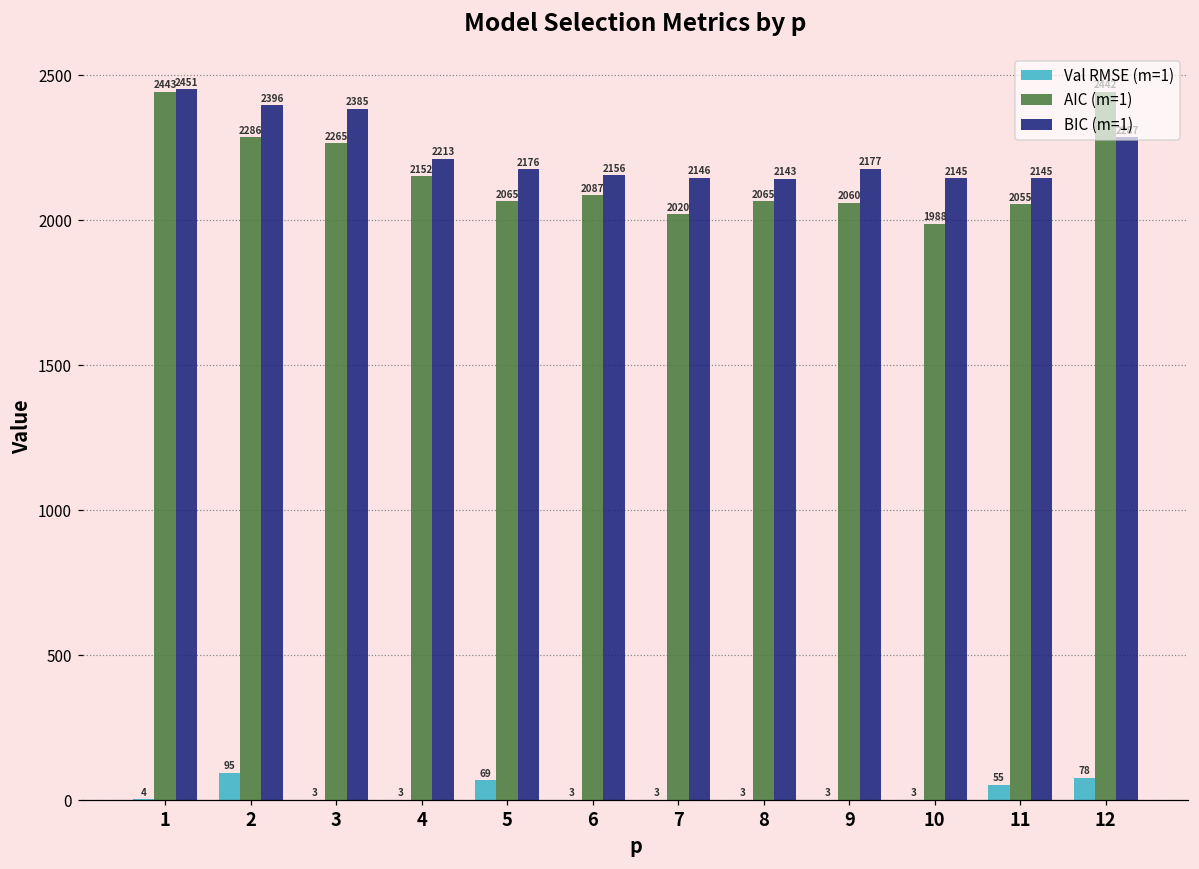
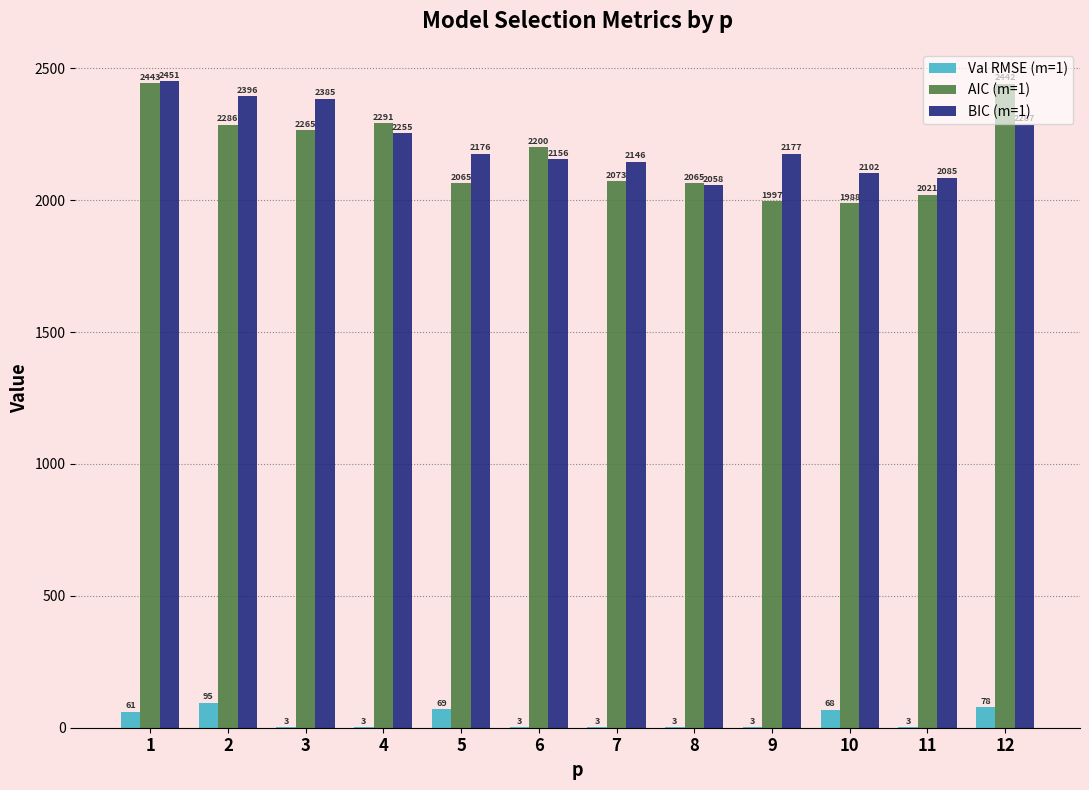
Val RMSE (m=1), 1: 4 -> 61
AIC (m=1), 4: 2152 -> 2291
BIC (m=1), 4: 2213 -> 2255
AIC (m=1), 6: 2087 -> 2200
AIC (m=1), 7: 2020 -> 2073
BIC (m=1), 8: 2143 -> 2058
AIC (m=1), 9: 2060 -> 1997
Val RMSE (m=1), 10: 3 -> 68
BIC (m=1), 10: 2145 -> 2102
Val RMSE (m=1), 11: 55 -> 3
AIC (m=1), 11: 2055 -> 2021
BIC (m=1), 11: 2145 -> 2085
